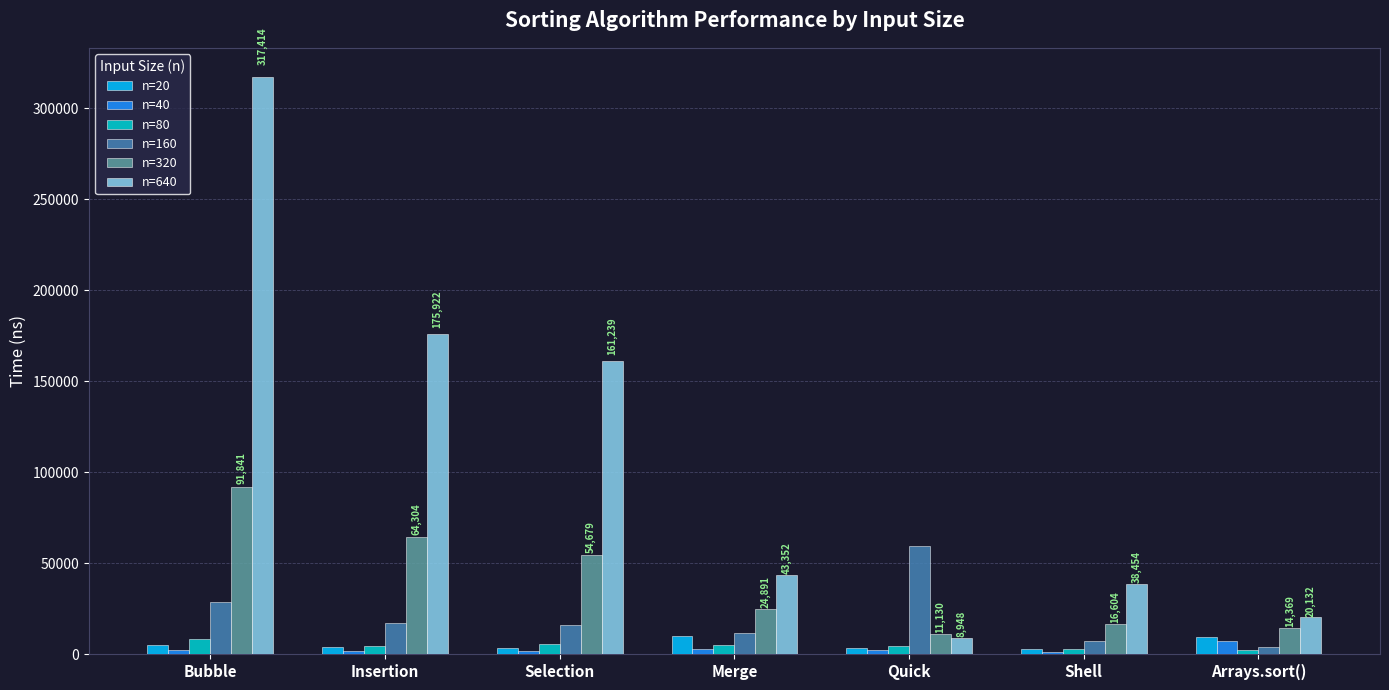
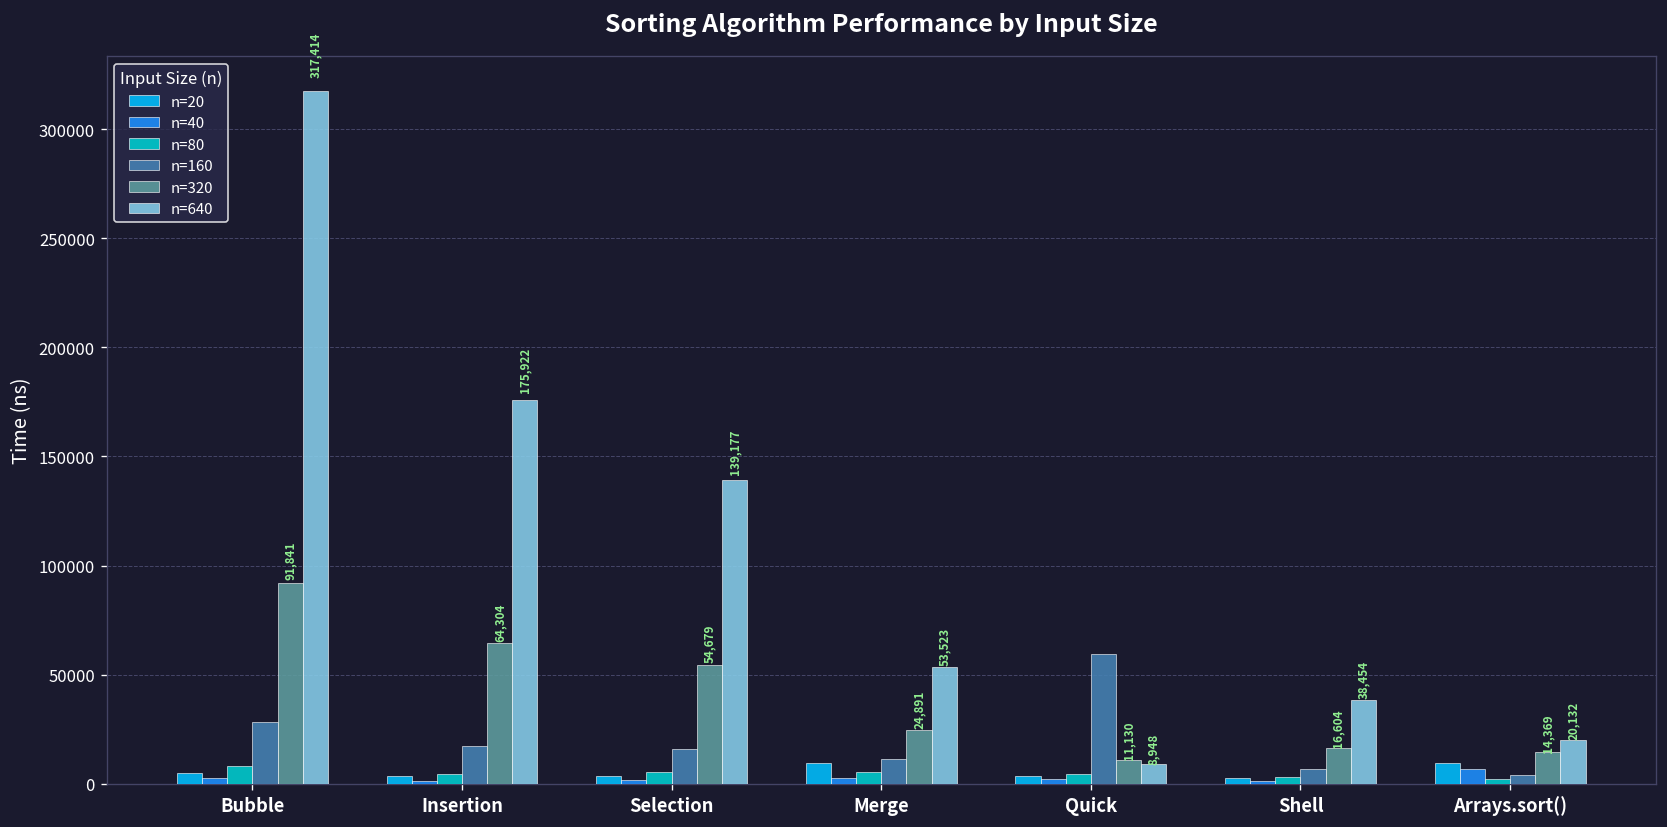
n=640, Selection: 161,239 -> 139,177
n=640, Merge: 43,352 -> 53,523
